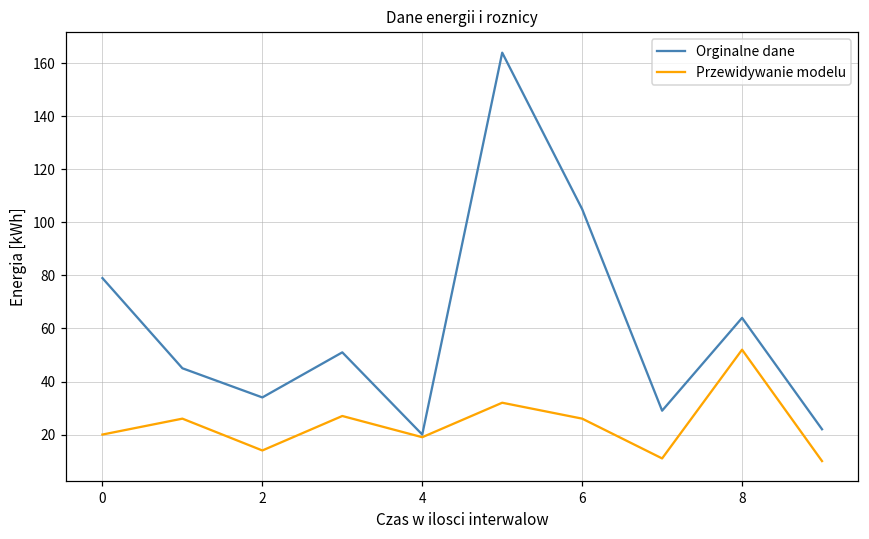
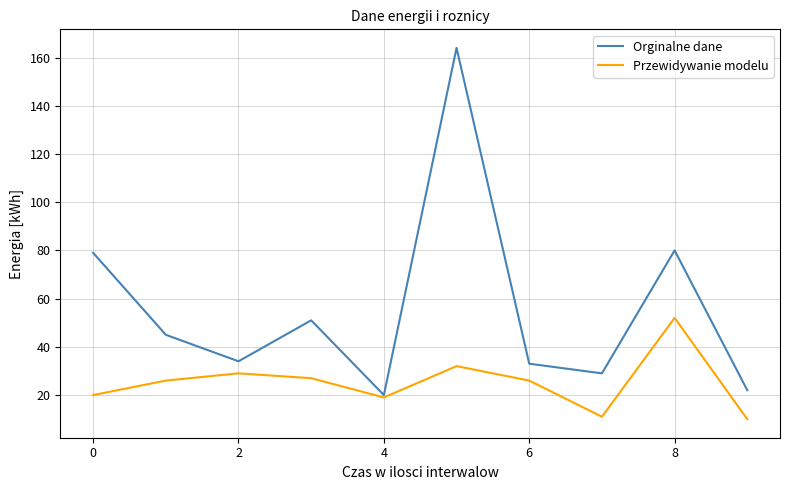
Przewidywanie modelu, 2: 14 -> 29
Orginalne dane, 6: 105 -> 33
Orginalne dane, 8: 64 -> 80
